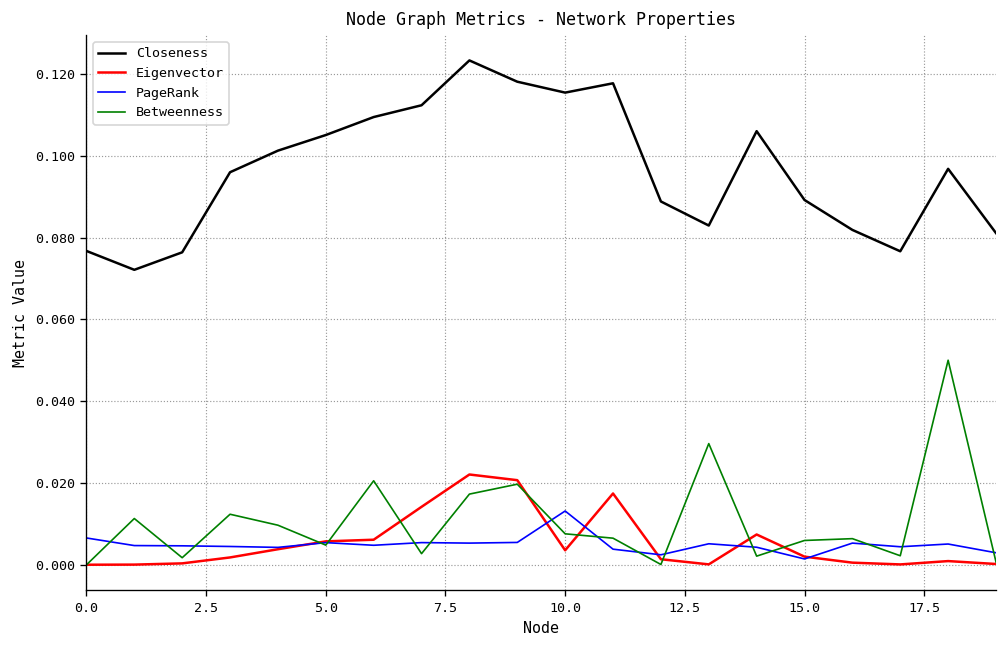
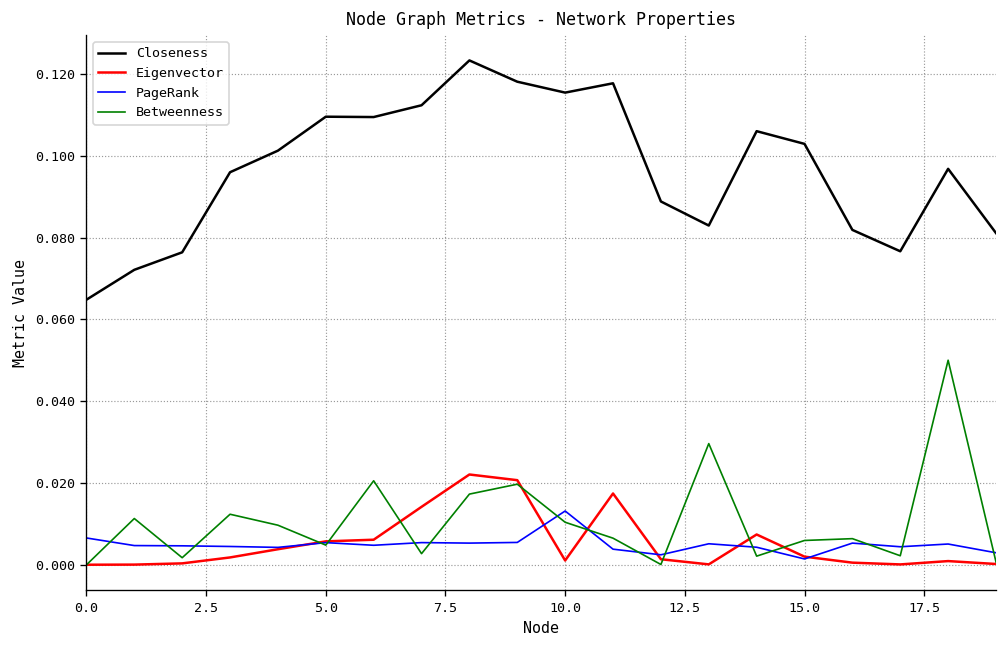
Closeness, 0.0: 0.077 -> 0.065
Closeness, 5.0: 0.105 -> 0.110
Eigenvector, 10.0: 0.004 -> 0.001
Betweenness, 10.0: 0.008 -> 0.010
Closeness, 15.0: 0.089 -> 0.103
